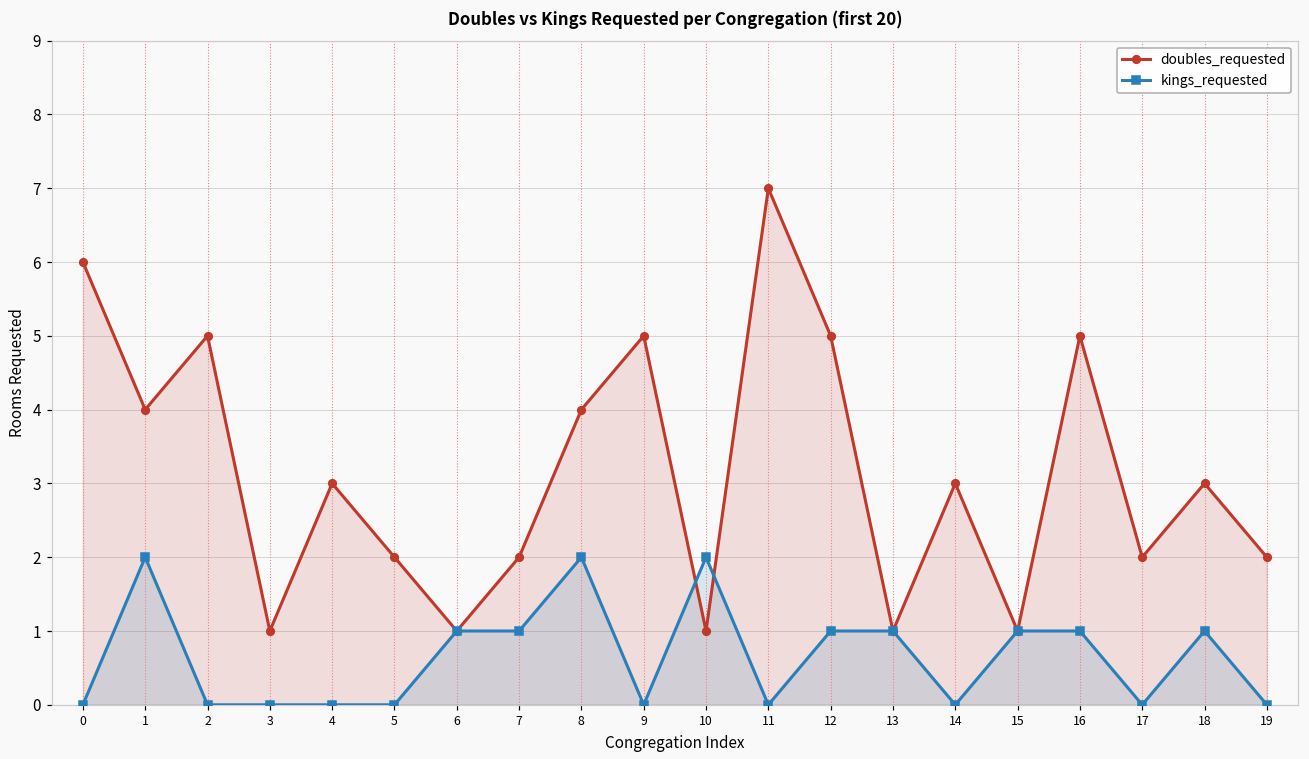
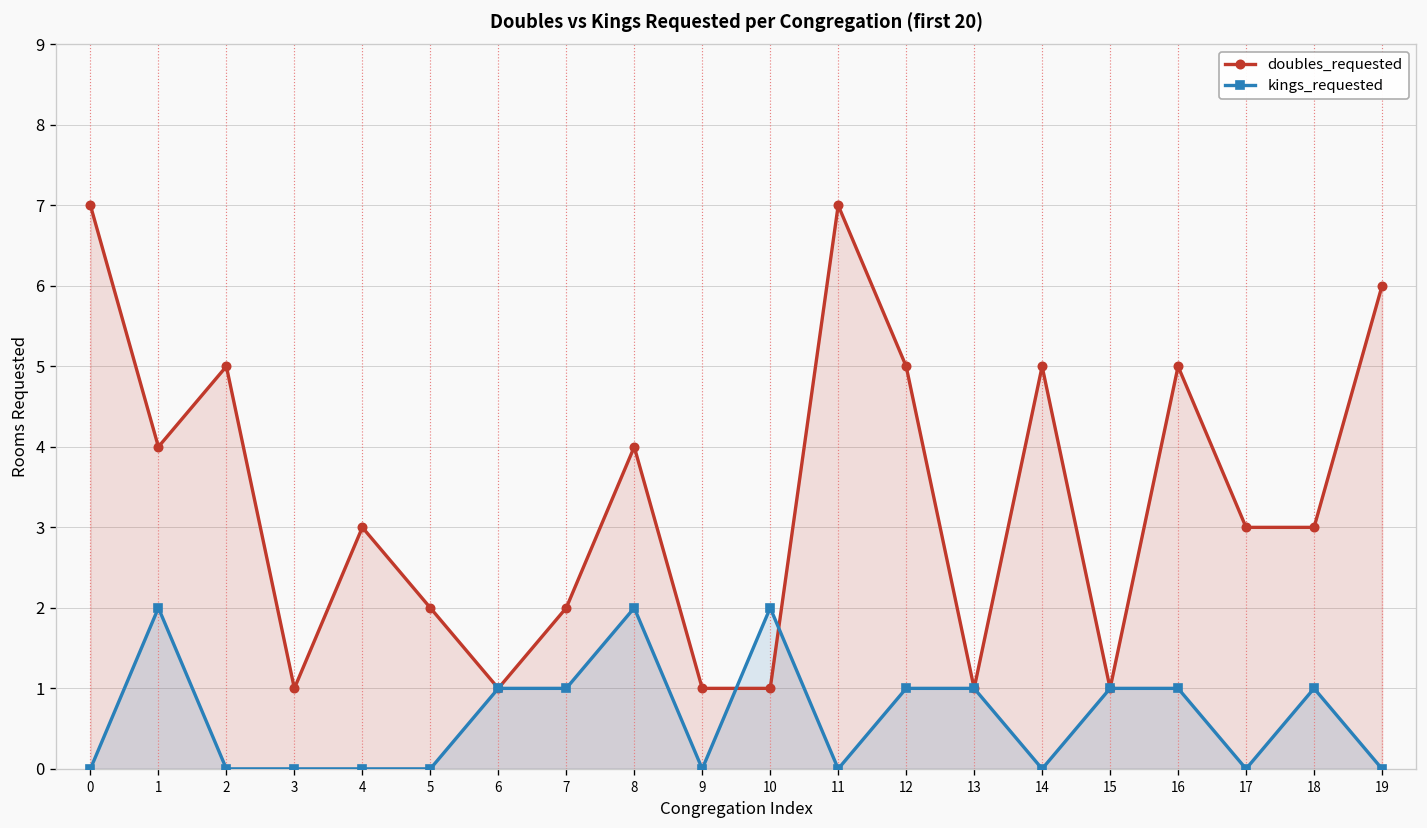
doubles_requested, 0: 6 -> 7
doubles_requested, 9: 5 -> 1
doubles_requested, 14: 3 -> 5
doubles_requested, 17: 2 -> 3
doubles_requested, 19: 2 -> 6
